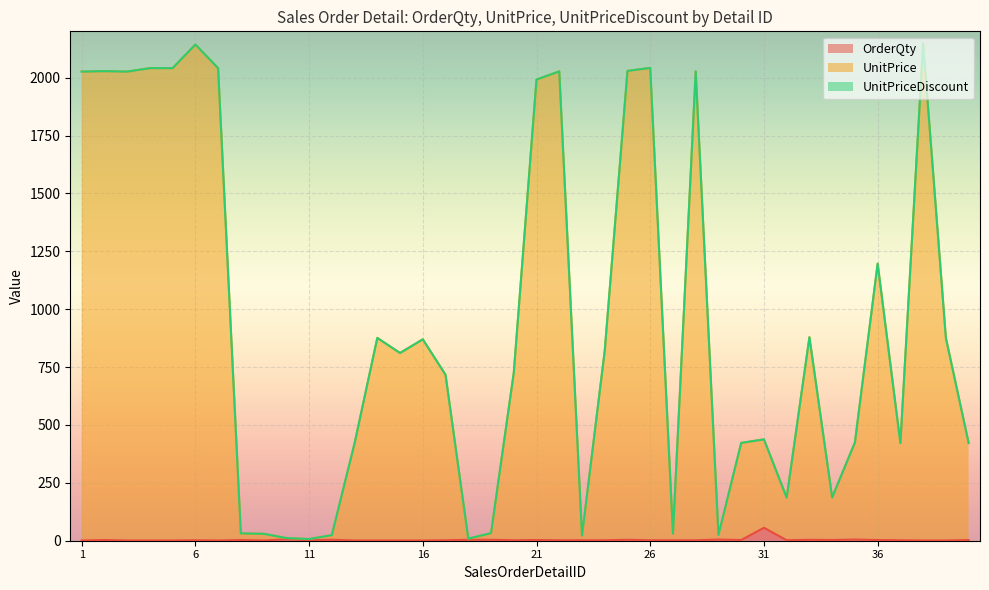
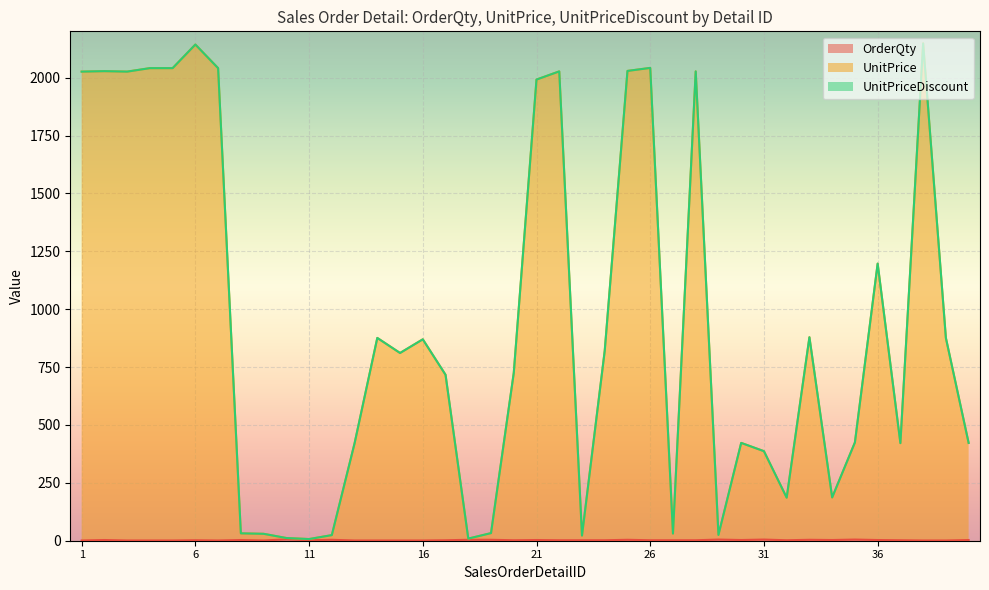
OrderQty, 31: 60 -> 10
